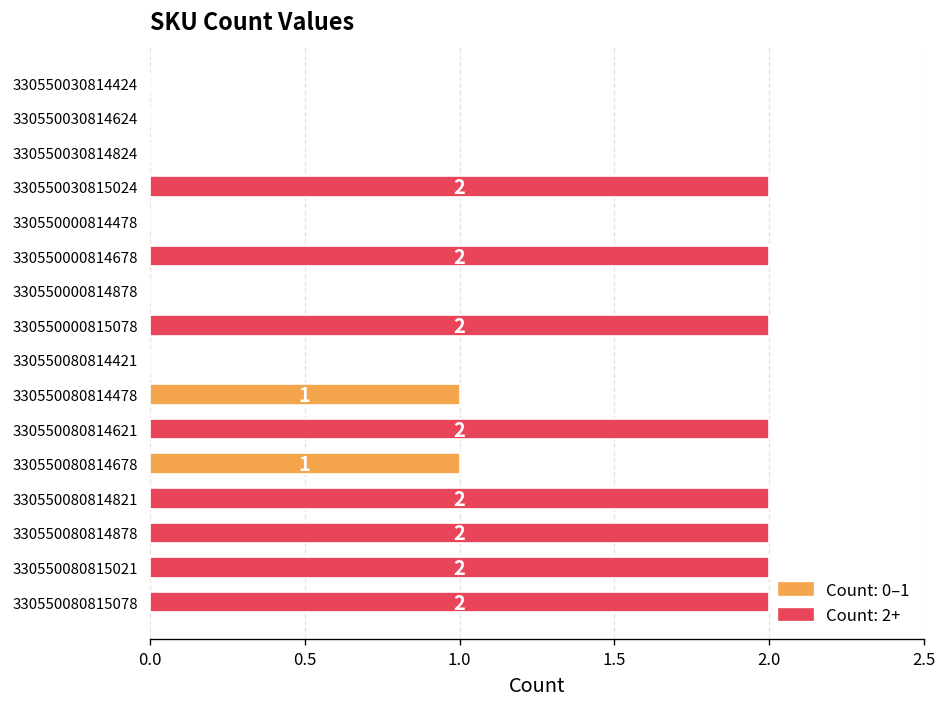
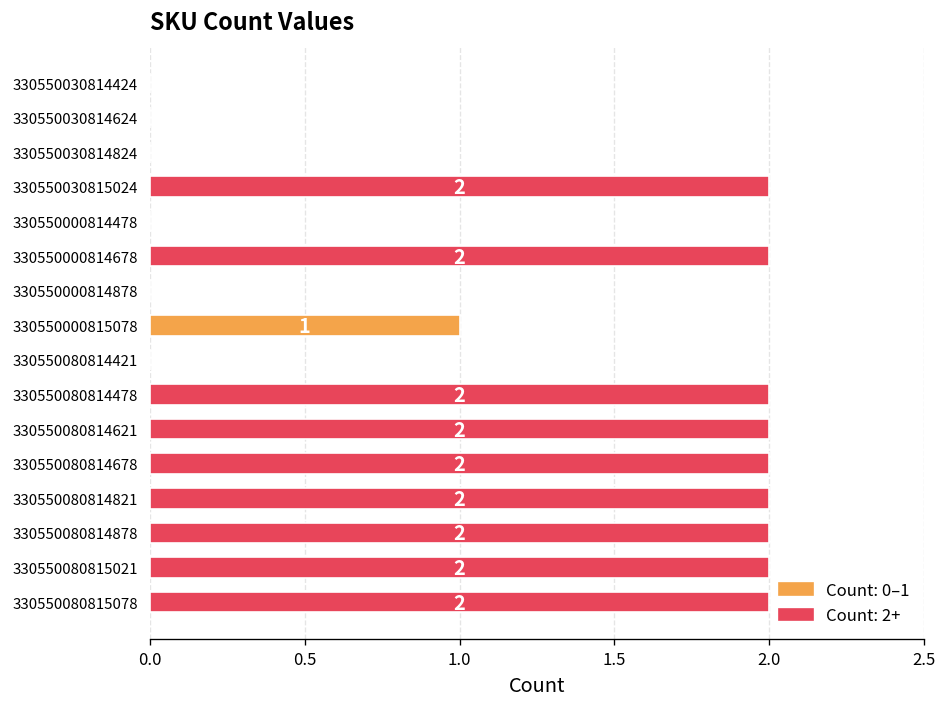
330550000815078: 2 -> 1
330550080814478: 1 -> 2
330550080814678: 1 -> 2
